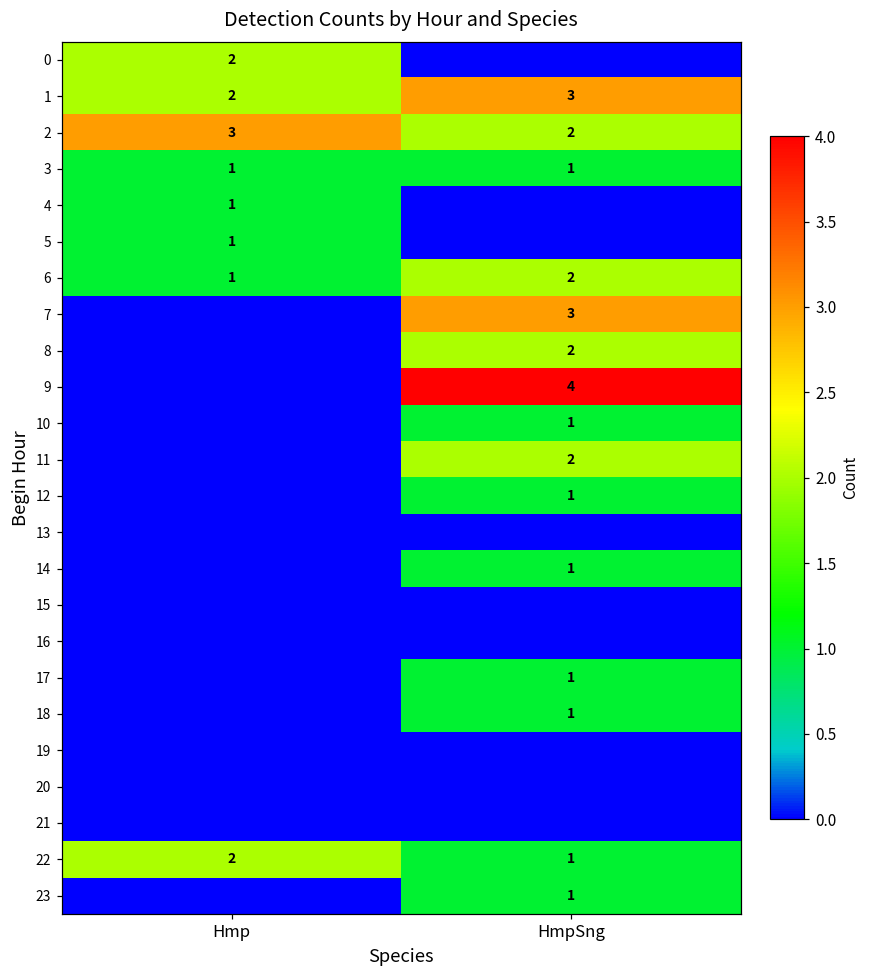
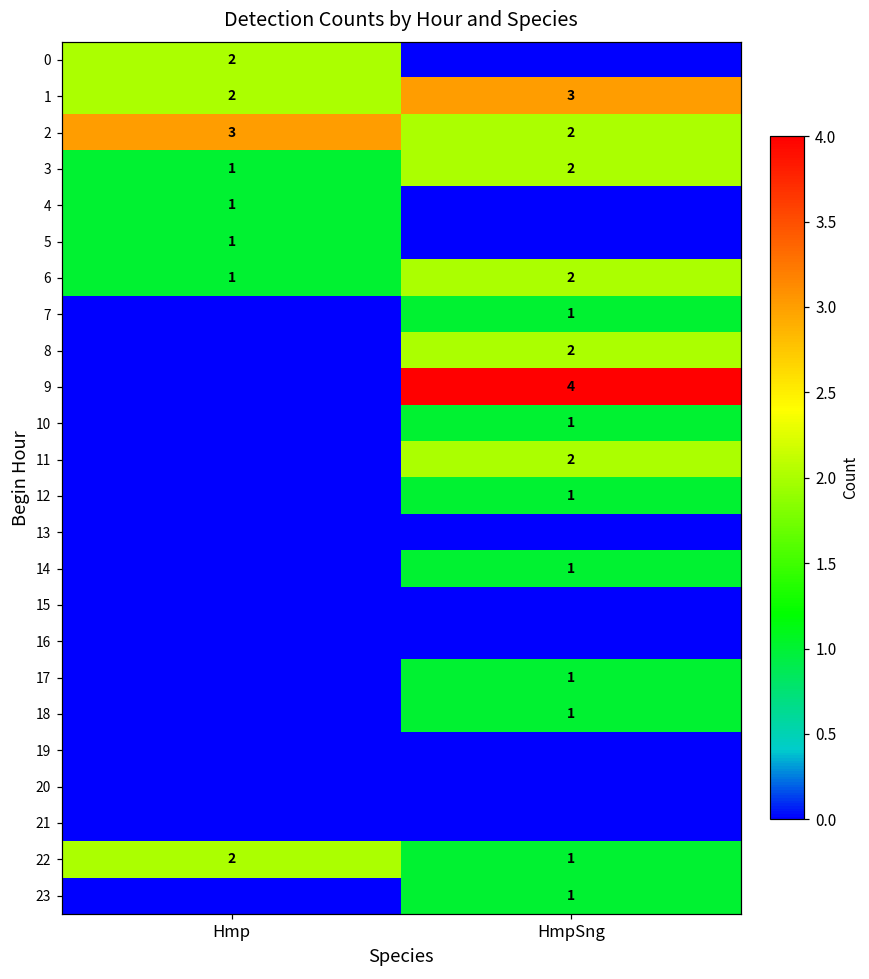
3, HmpSng: 1 -> 2
7, HmpSng: 3 -> 1
